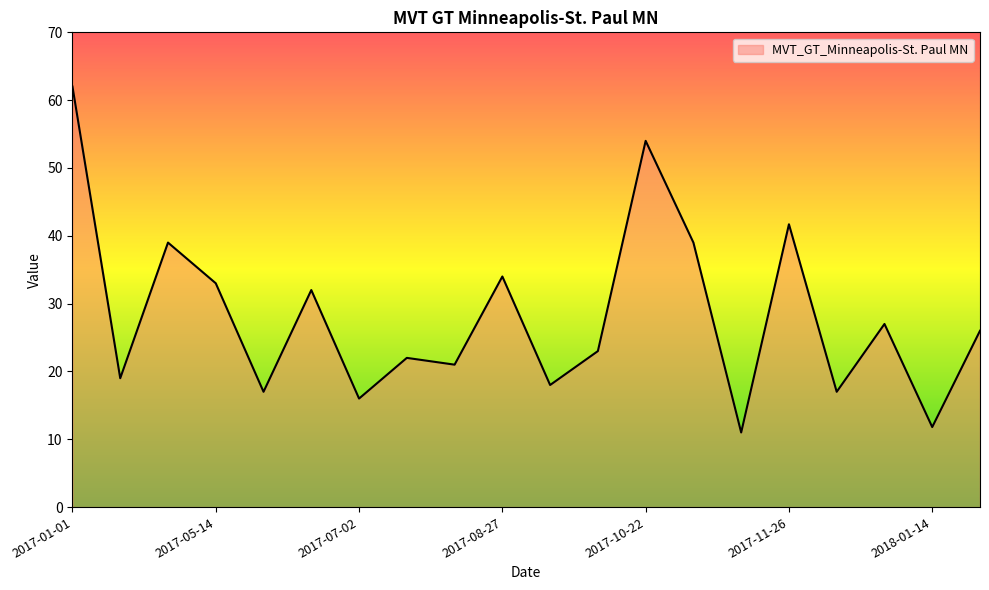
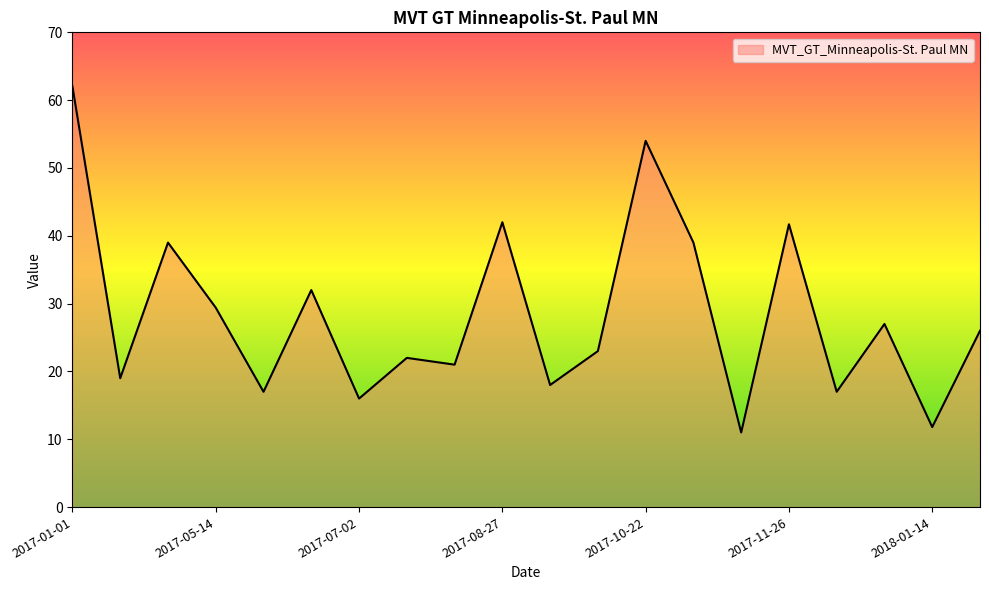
2017-05-14: 33 -> 29
2017-08-27: 34 -> 42
